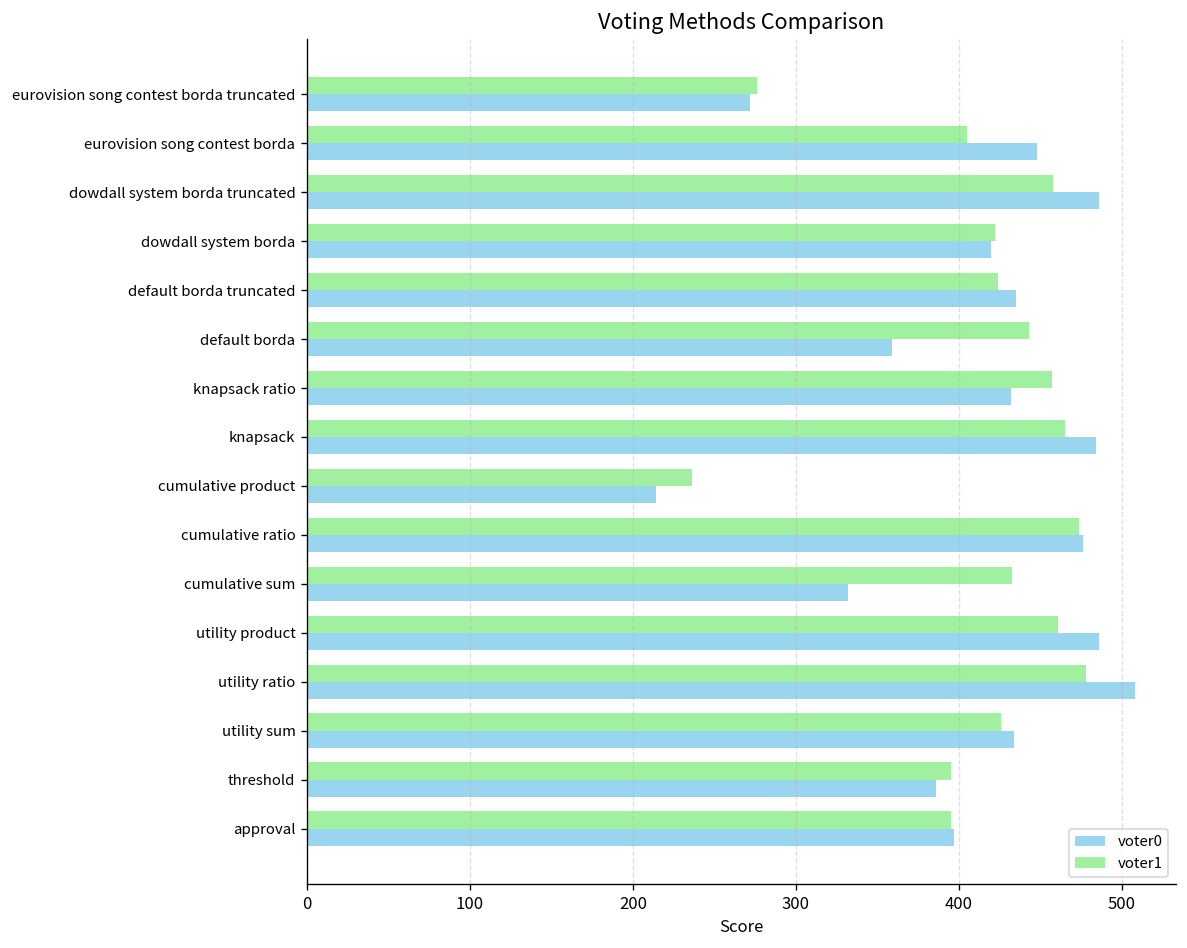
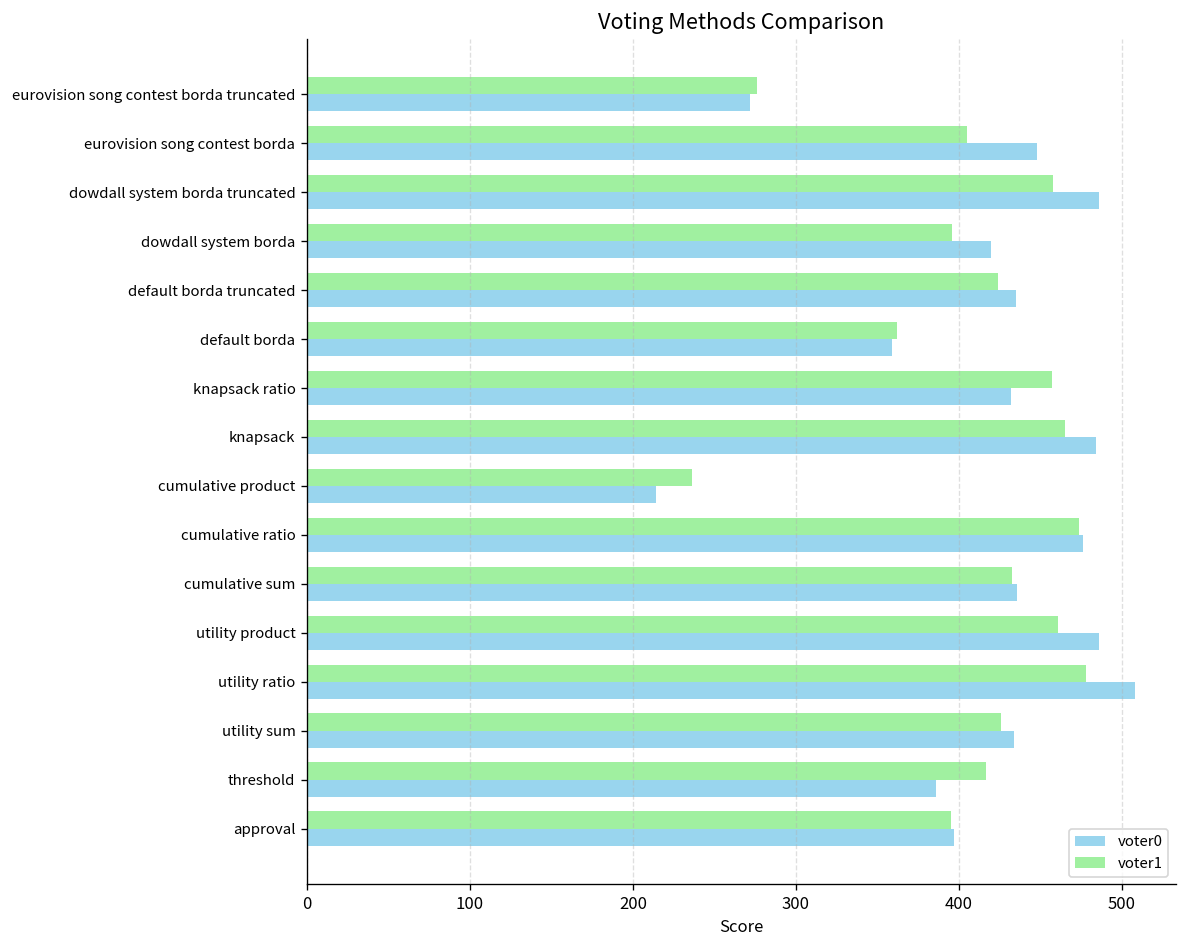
voter1, dowdall system borda: 422 -> 396
voter1, default borda: 443 -> 362
voter0, cumulative sum: 332 -> 436
voter1, threshold: 395 -> 417
